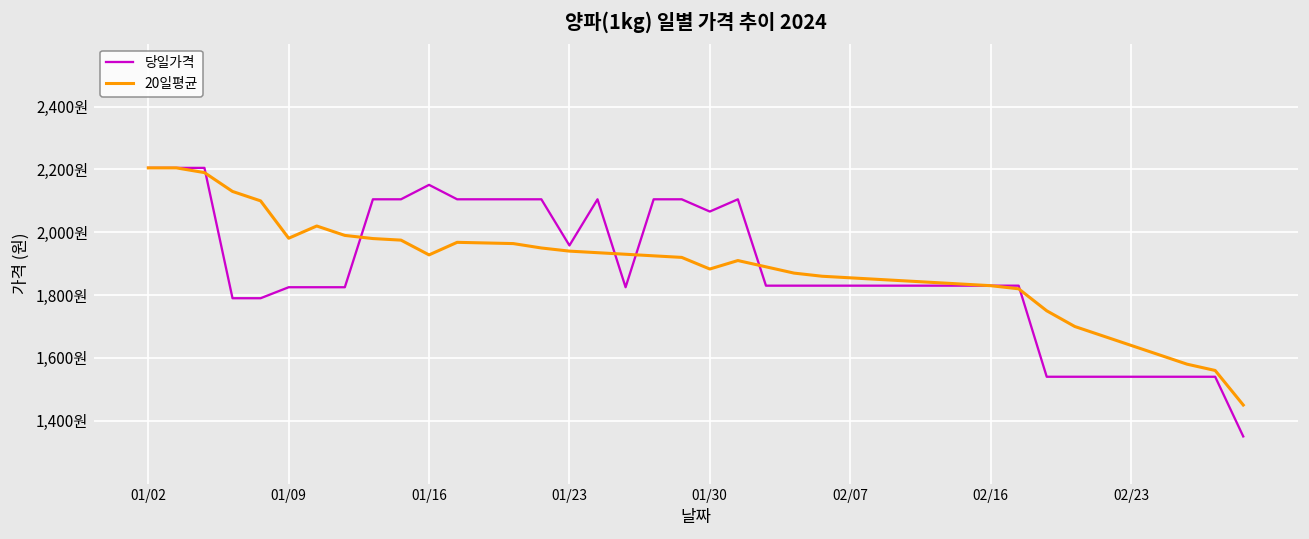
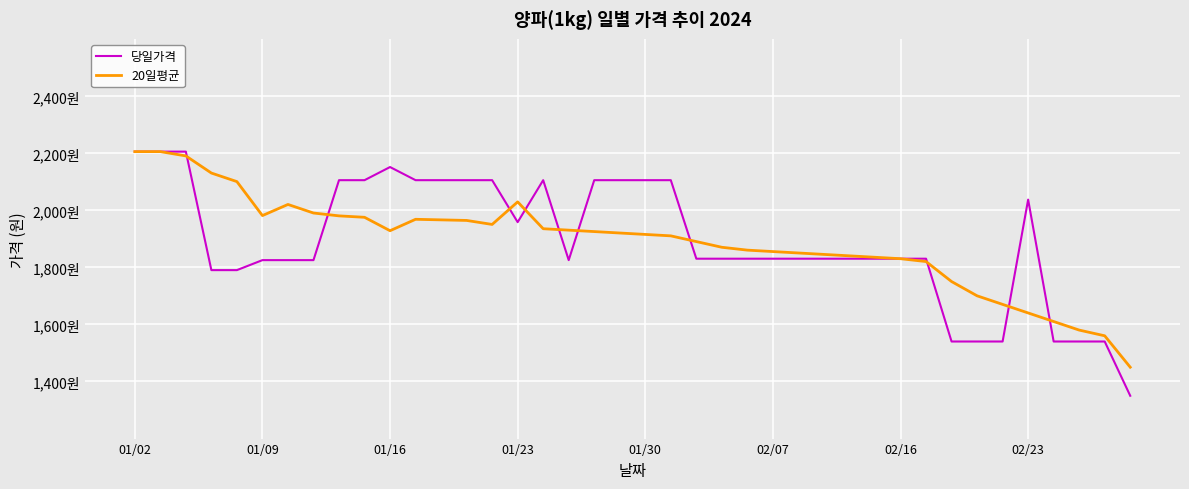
20일평균, 01/23: 1,940원 -> 2,030원
당일가격, 01/30: 2,070원 -> 2,110원
20일평균, 01/30: 1,880원 -> 1,920원
당일가격, 02/23: 1,540원 -> 2,040원
